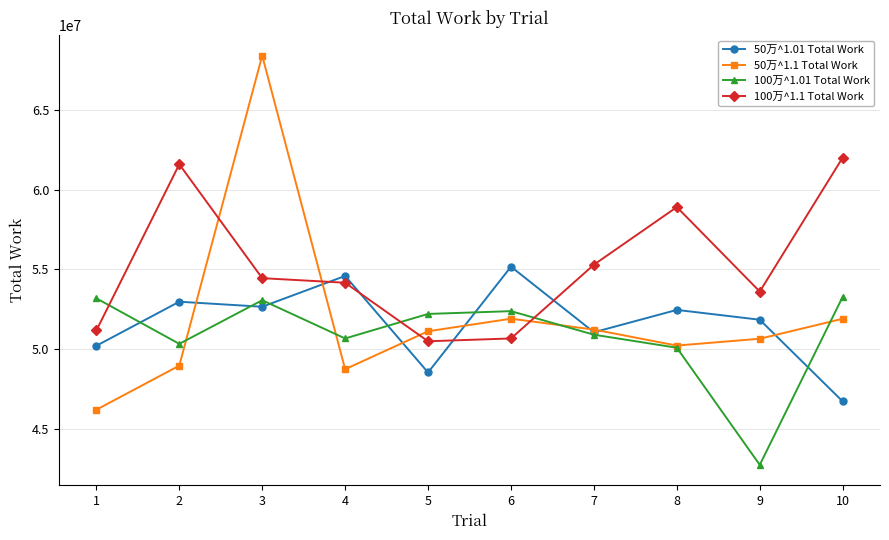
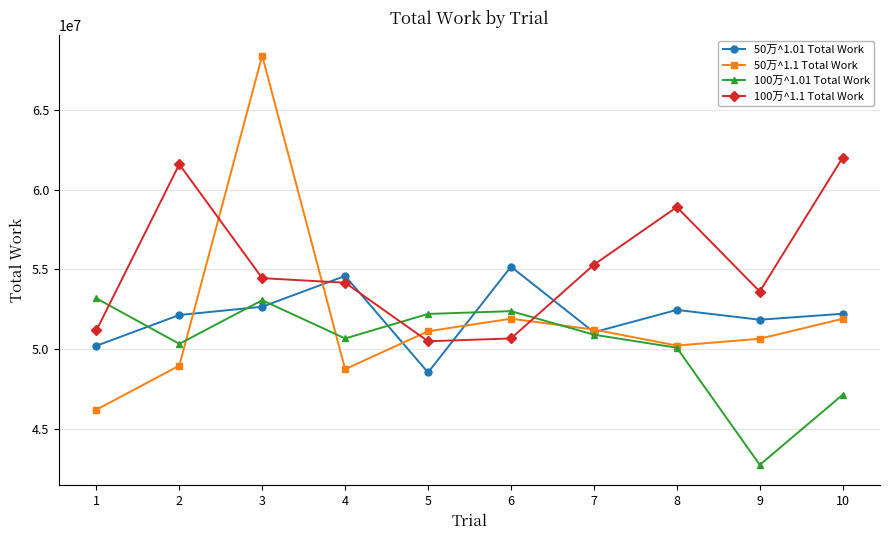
50万^1.01 Total Work, 2: 53000000 -> 52100000
50万^1.01 Total Work, 10: 46700000 -> 52200000
100万^1.01 Total Work, 10: 53300000 -> 47100000
